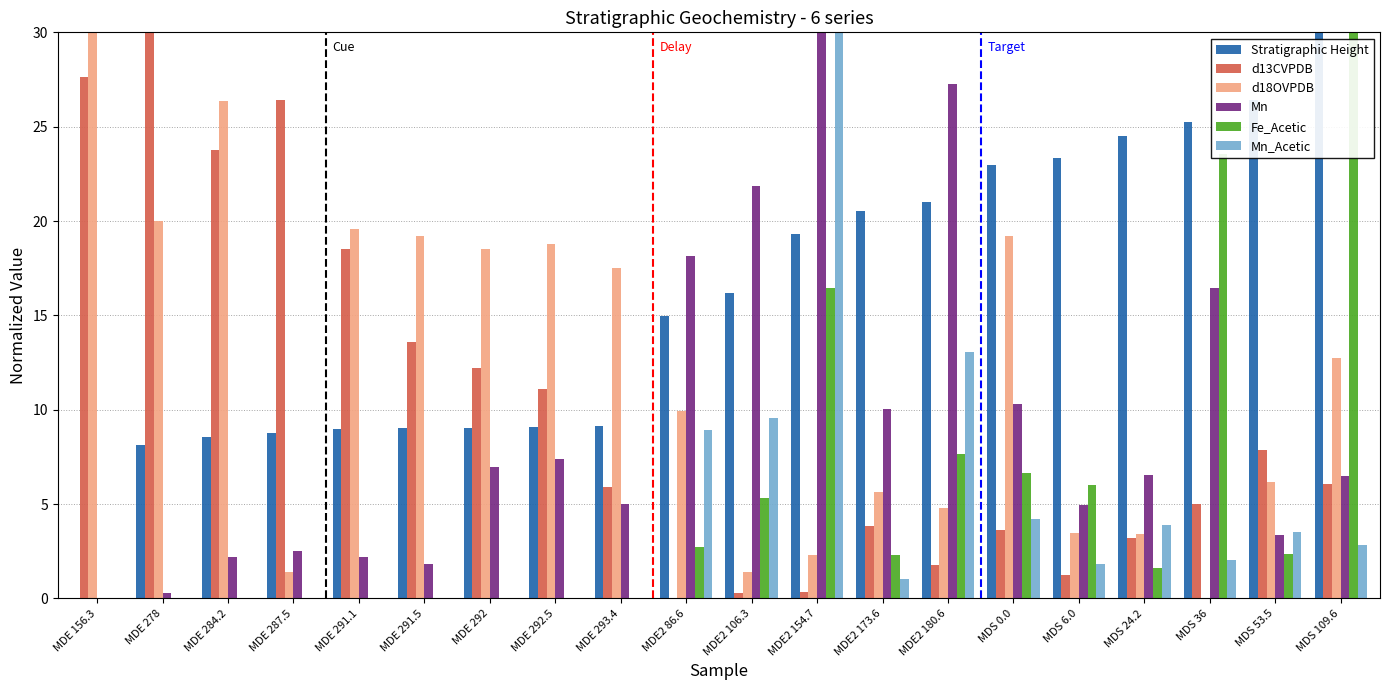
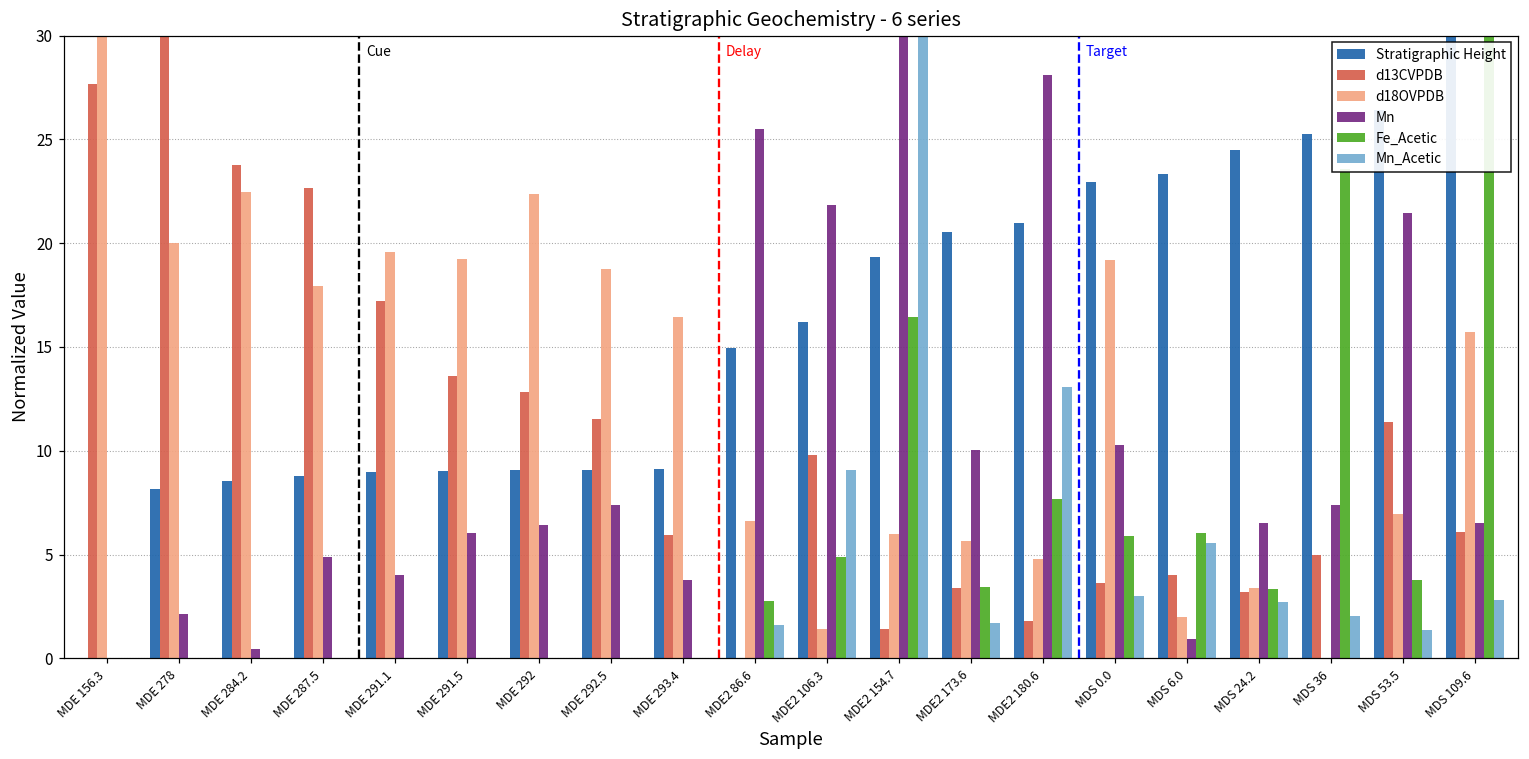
Mn, MDE 278: 0.3 -> 2.2
d18OVPDB, MDE 284.2: 26.4 -> 22.5
Mn, MDE 284.2: 2.2 -> 0.5
d13CVPDB, MDE 287.5: 26.4 -> 22.7
d18OVPDB, MDE 287.5: 1.4 -> 17.9
Mn, MDE 287.5: 2.5 -> 4.9
d13CVPDB, MDE 291.1: 18.5 -> 17.2
Mn, MDE 291.1: 2.2 -> 4.0
Mn, MDE 291.5: 1.9 -> 6.0
d13CVPDB, MDE 292: 12.2 -> 12.9
d18OVPDB, MDE 292: 18.5 -> 22.4
Mn, MDE 292: 7.0 -> 6.4
d13CVPDB, MDE 292.5: 11.1 -> 11.5
d18OVPDB, MDE 293.4: 17.5 -> 16.5
Mn, MDE 293.4: 5.0 -> 3.8
d18OVPDB, MDE2 86.6: 9.9 -> 6.6
Mn, MDE2 86.6: 18.1 -> 25.5
Mn_Acetic, MDE2 86.6: 8.9 -> 1.6
d13CVPDB, MDE2 106.3: 0.3 -> 9.8
Fe_Acetic, MDE2 106.3: 5.3 -> 4.9
Mn_Acetic, MDE2 106.3: 9.6 -> 9.1
d13CVPDB, MDE2 154.7: 0.4 -> 1.4
d18OVPDB, MDE2 154.7: 2.3 -> 6.0
d13CVPDB, MDE2 173.6: 3.9 -> 3.4
Fe_Acetic, MDE2 173.6: 2.3 -> 3.4
Mn_Acetic, MDE2 173.6: 1.0 -> 1.7
Mn, MDE2 180.6: 27.3 -> 28.1
Fe_Acetic, MDS 0.0: 6.7 -> 5.9
Mn_Acetic, MDS 0.0: 4.2 -> 3.0
d13CVPDB, MDS 6.0: 1.3 -> 4.0
d18OVPDB, MDS 6.0: 3.4 -> 2.0
Mn, MDS 6.0: 5.0 -> 0.9
Mn_Acetic, MDS 6.0: 1.8 -> 5.5
Fe_Acetic, MDS 24.2: 1.6 -> 3.3
Mn_Acetic, MDS 24.2: 3.9 -> 2.7
Mn, MDS 36: 16.5 -> 7.4
d13CVPDB, MDS 53.5: 7.9 -> 11.4
d18OVPDB, MDS 53.5: 6.2 -> 6.9
Mn, MDS 53.5: 3.3 -> 21.4
Fe_Acetic, MDS 53.5: 2.4 -> 3.8
Mn_Acetic, MDS 53.5: 3.5 -> 1.3
d18OVPDB, MDS 109.6: 12.7 -> 15.7
